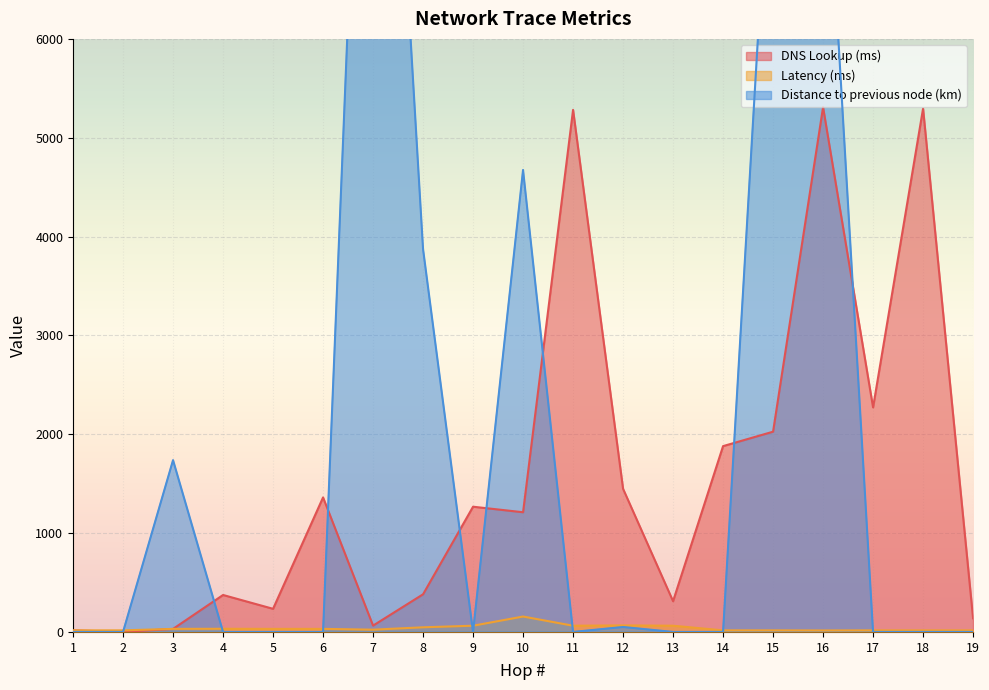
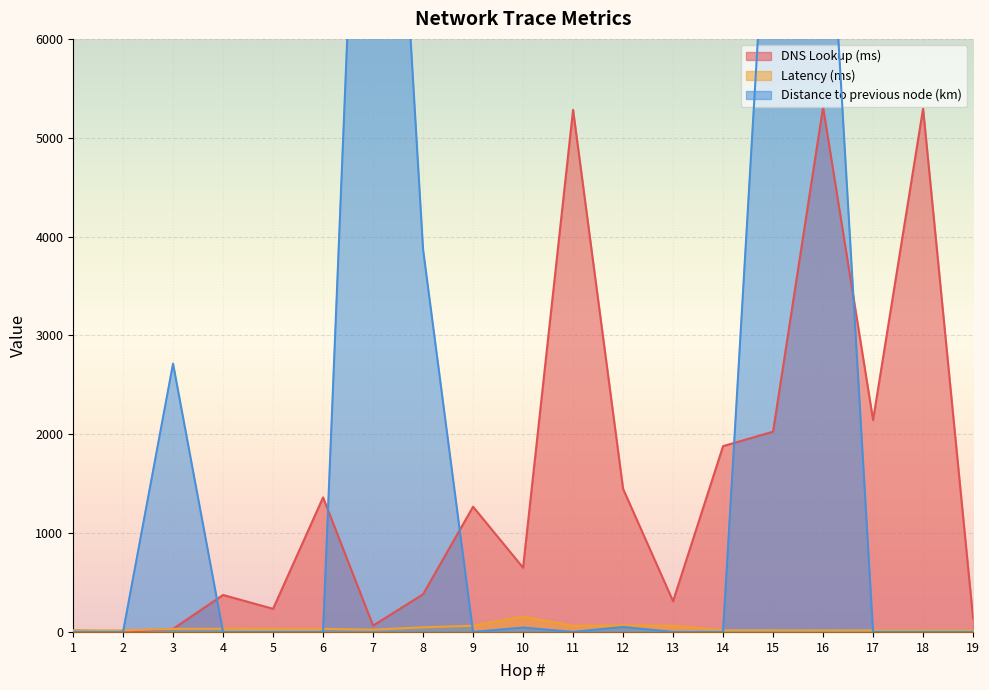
Distance to previous node (km), 3: 1700 -> 2700
DNS Lookup (ms), 10: 1200 -> 700
Distance to previous node (km), 10: 4700 -> 0
DNS Lookup (ms), 17: 2300 -> 2100
